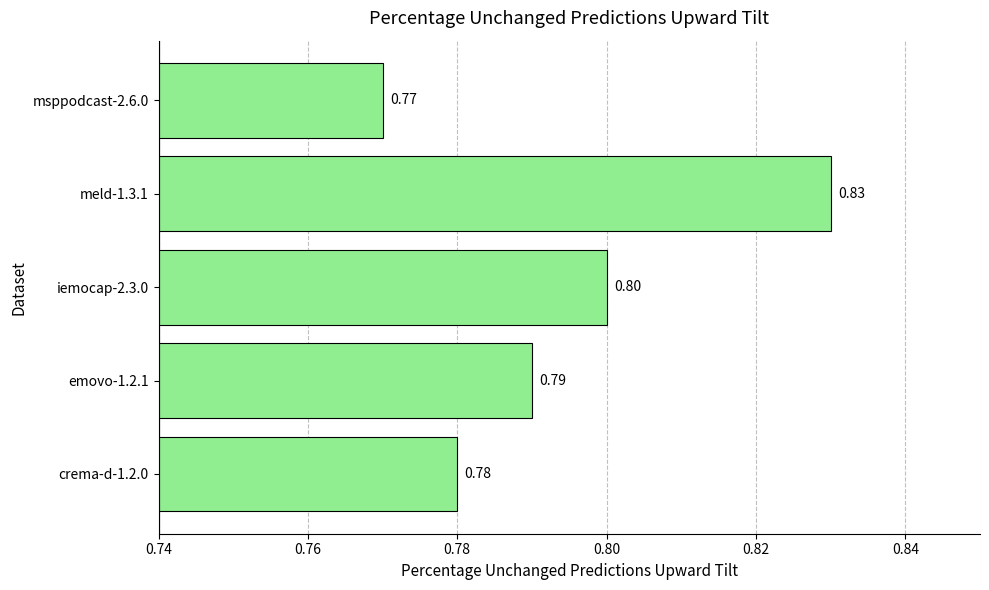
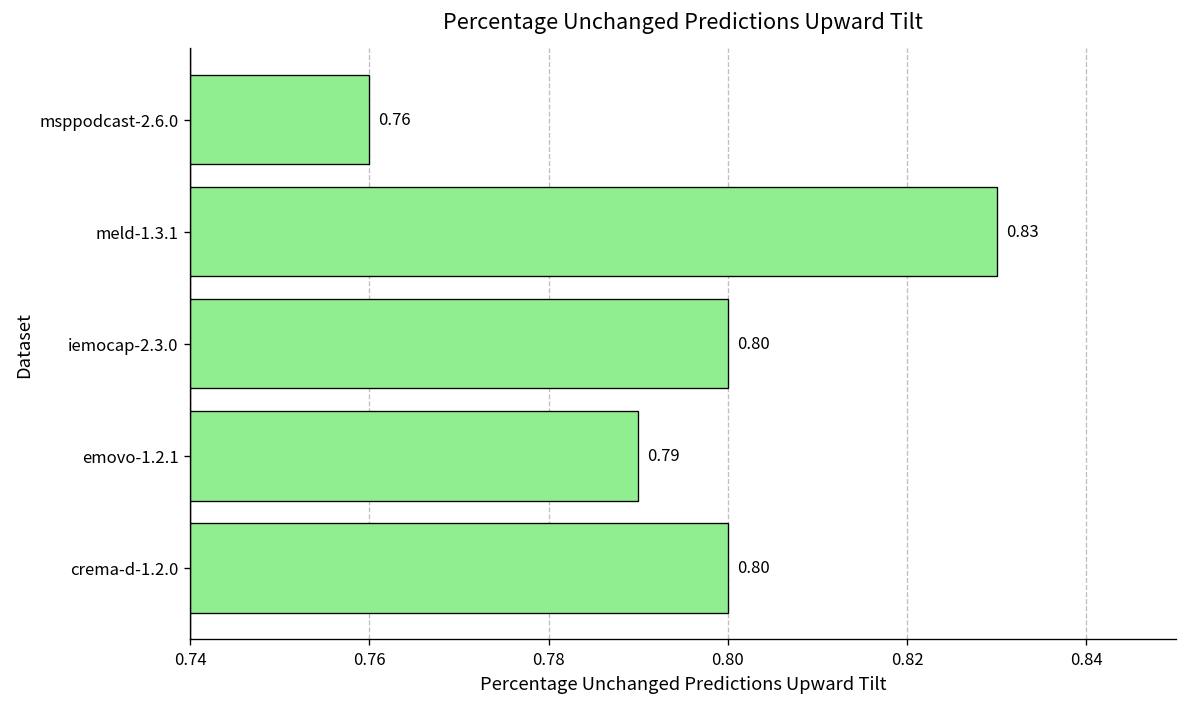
msppodcast-2.6.0: 0.77 -> 0.76
crema-d-1.2.0: 0.78 -> 0.80
